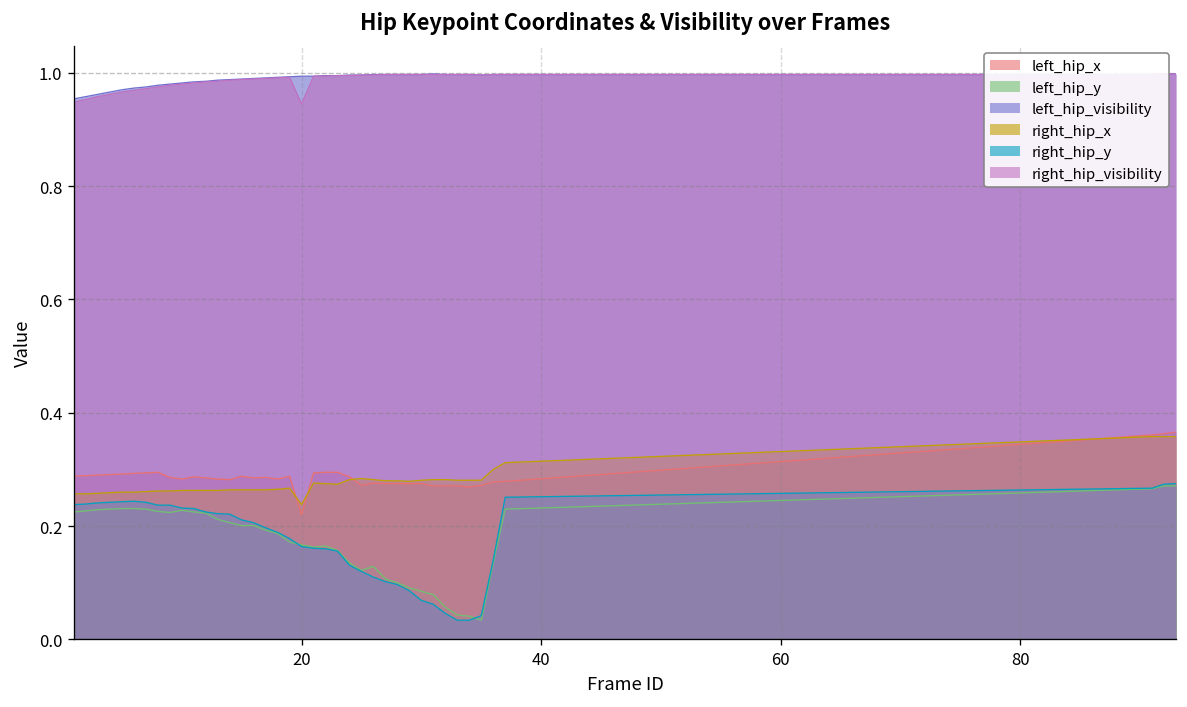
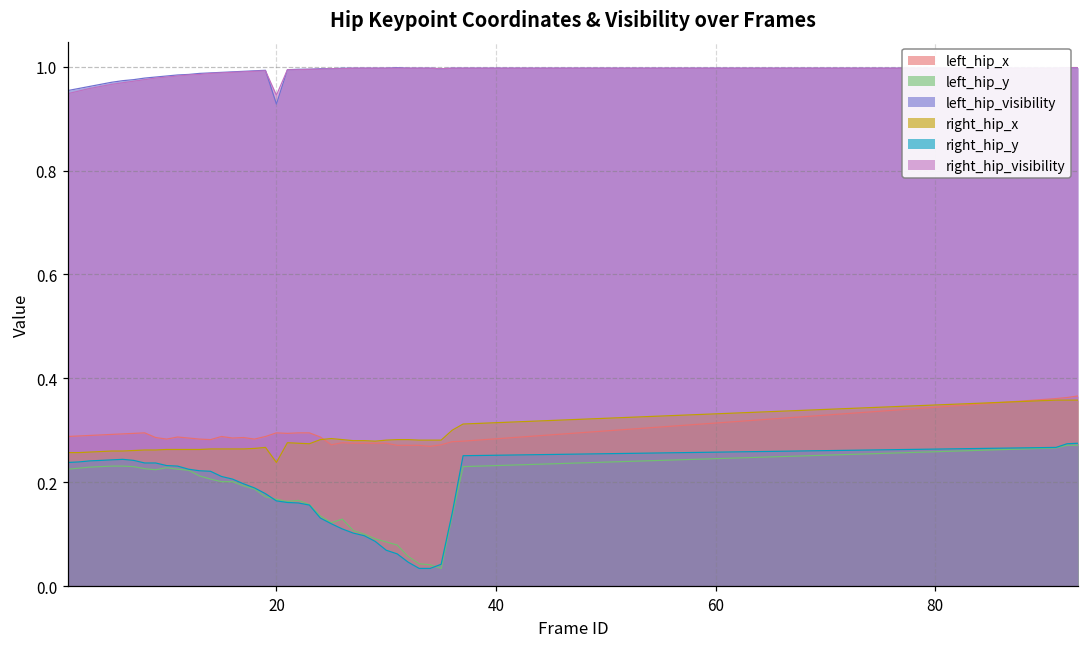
left_hip_x, 20: 0.22 -> 0.30
left_hip_visibility, 20: 0.99 -> 0.93
